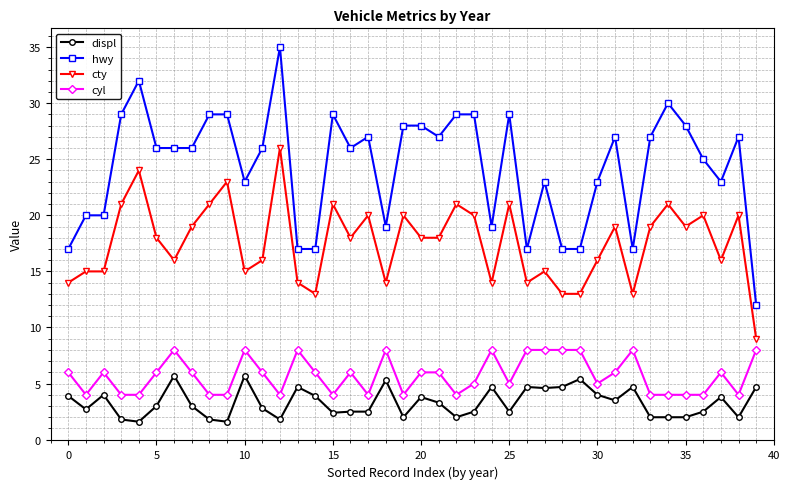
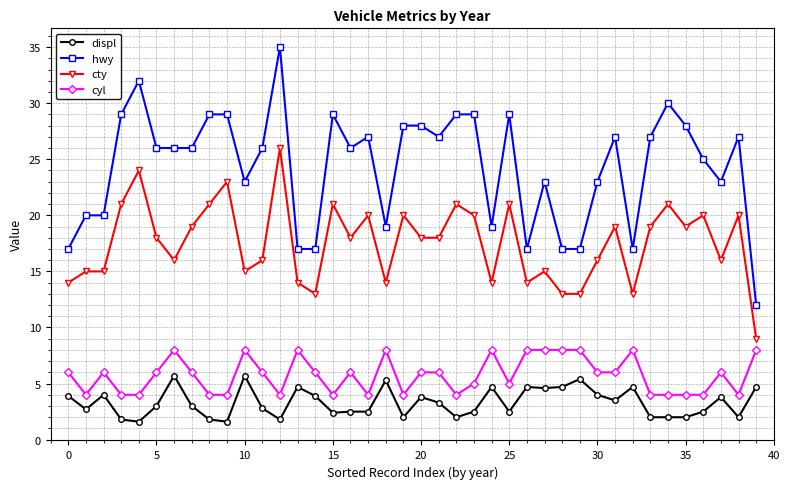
cyl, 30: 5 -> 6
